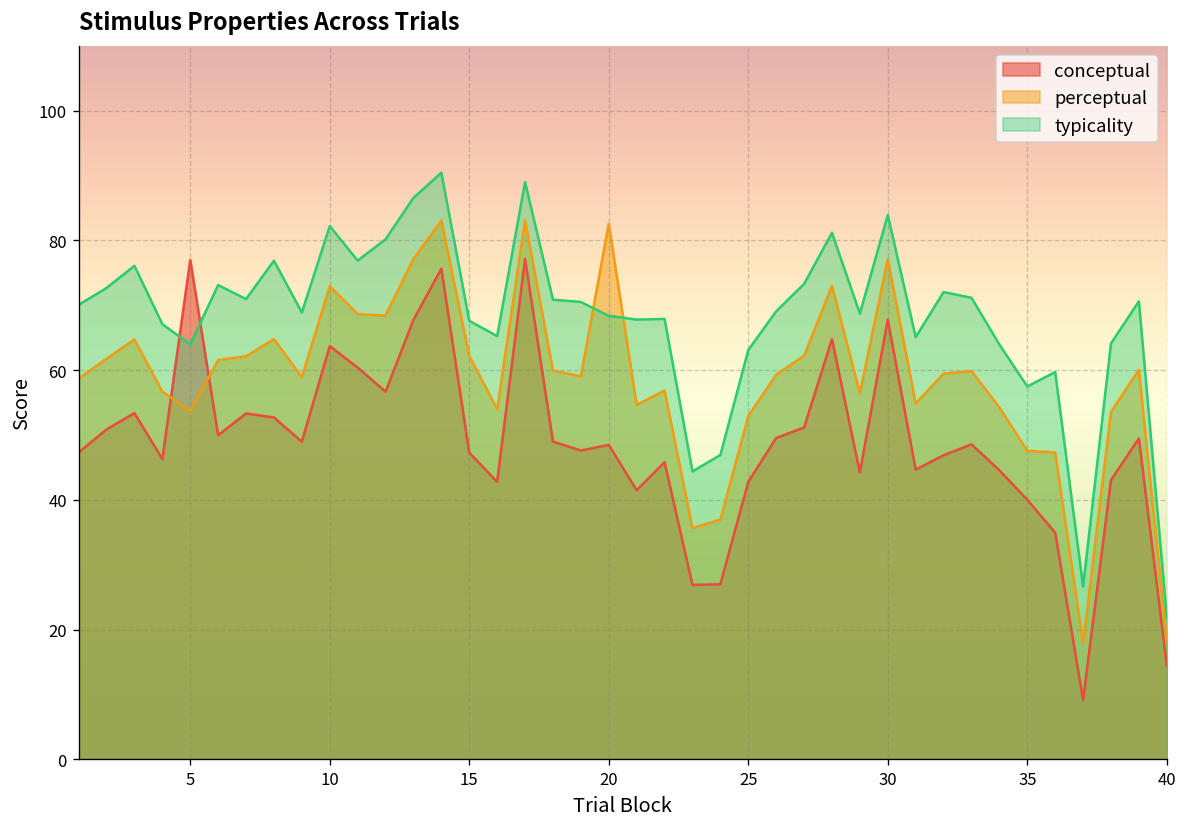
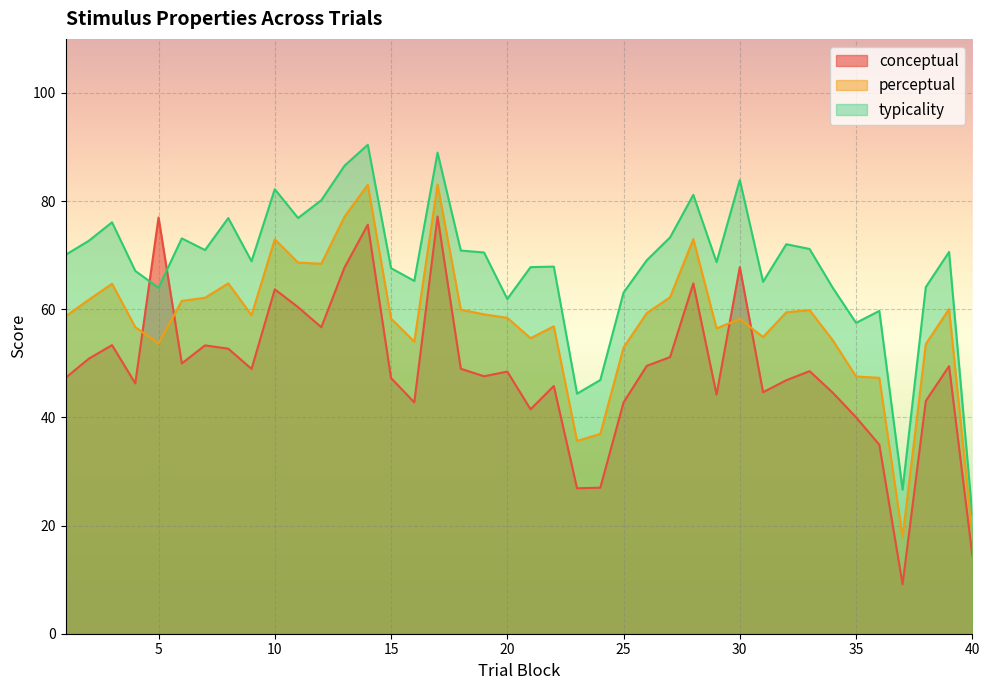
perceptual, 15: 62 -> 58
perceptual, 20: 83 -> 58
typicality, 20: 68 -> 62
perceptual, 30: 77 -> 58
